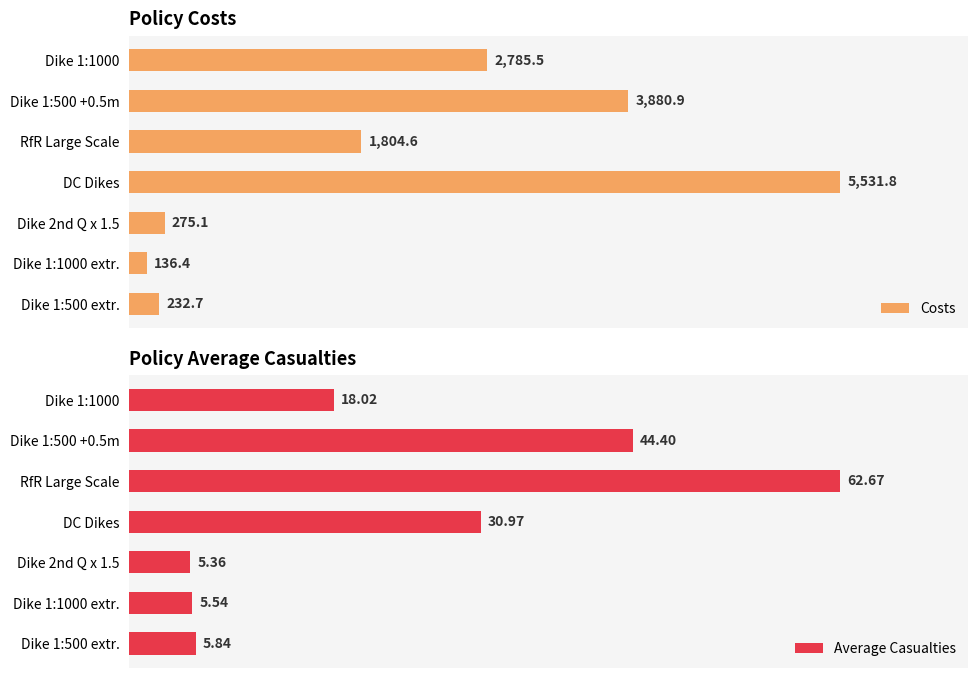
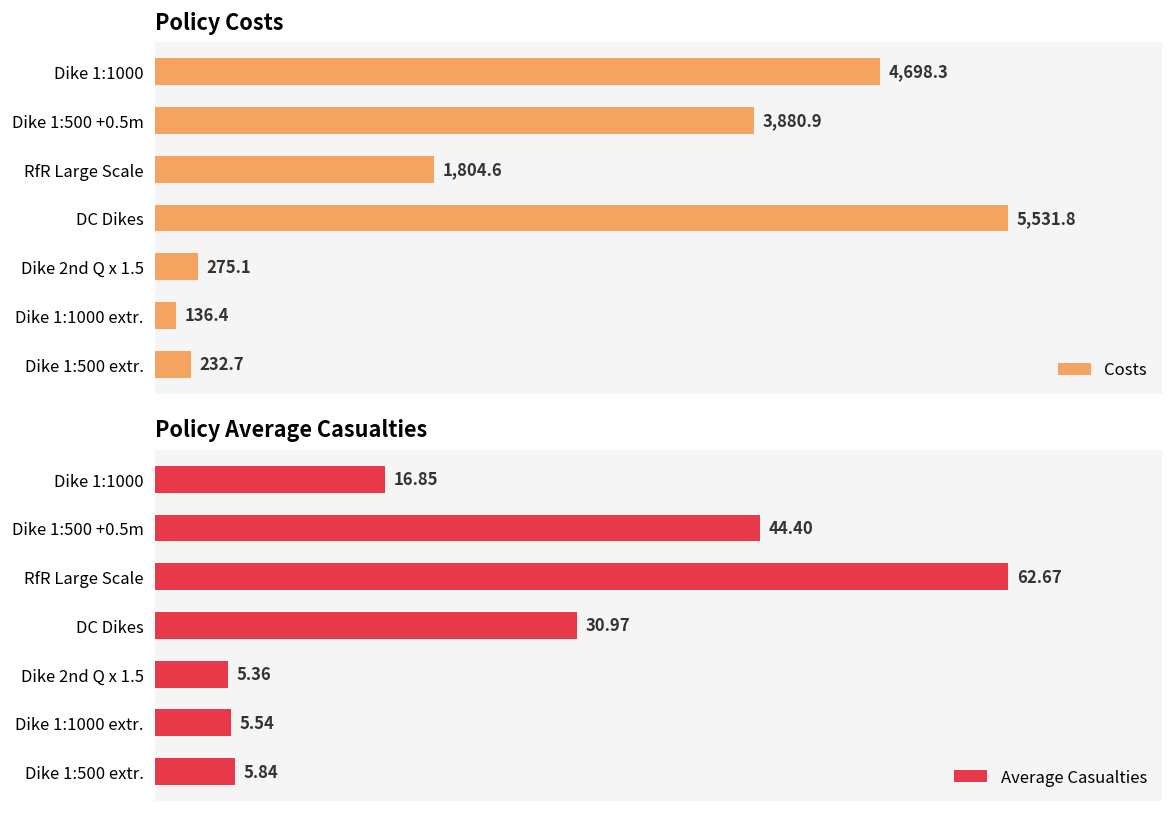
Policy Costs, Dike 1:1000: 2,785.5 -> 4,698.3
Policy Average Casualties, Dike 1:1000: 18.02 -> 16.85
